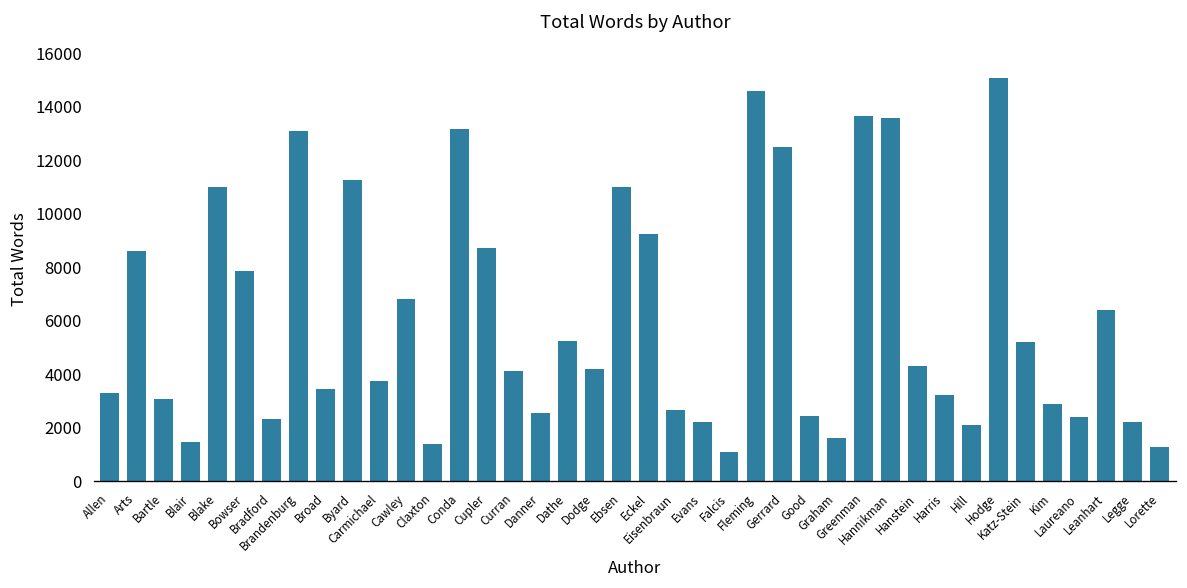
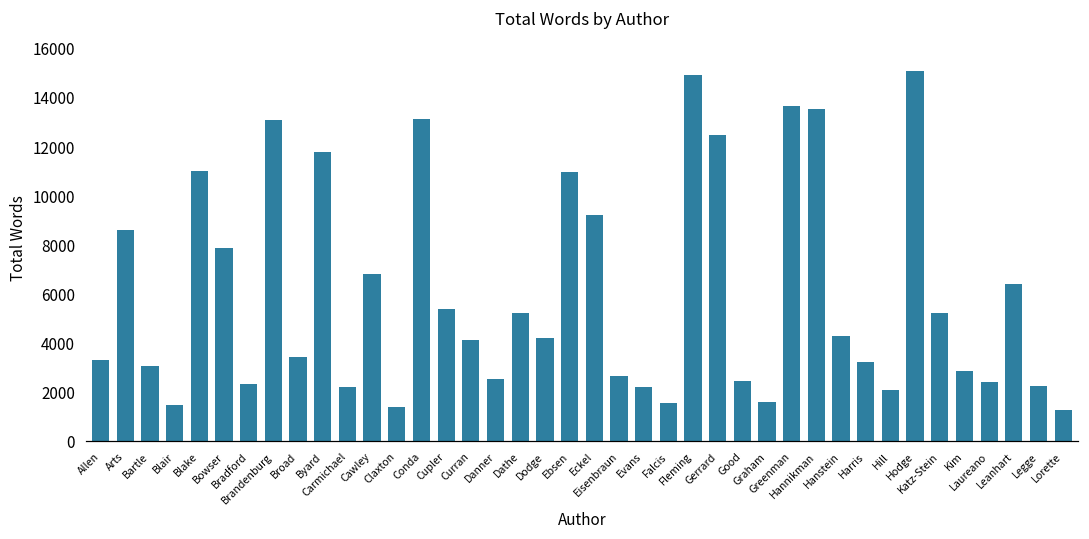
Byard: 11300 -> 11800
Carmichael: 3700 -> 2200
Cupler: 8700 -> 5400
Falcis: 1100 -> 1500
Fleming: 14600 -> 15000
